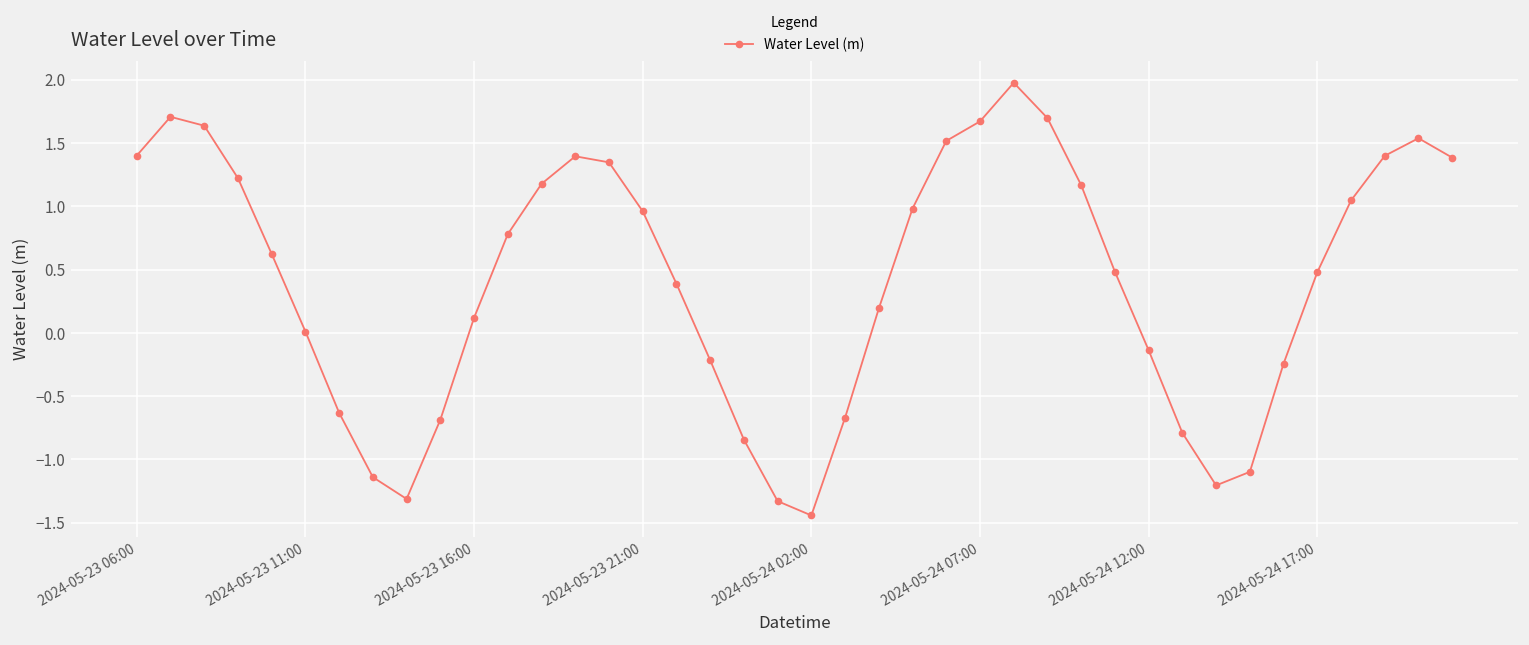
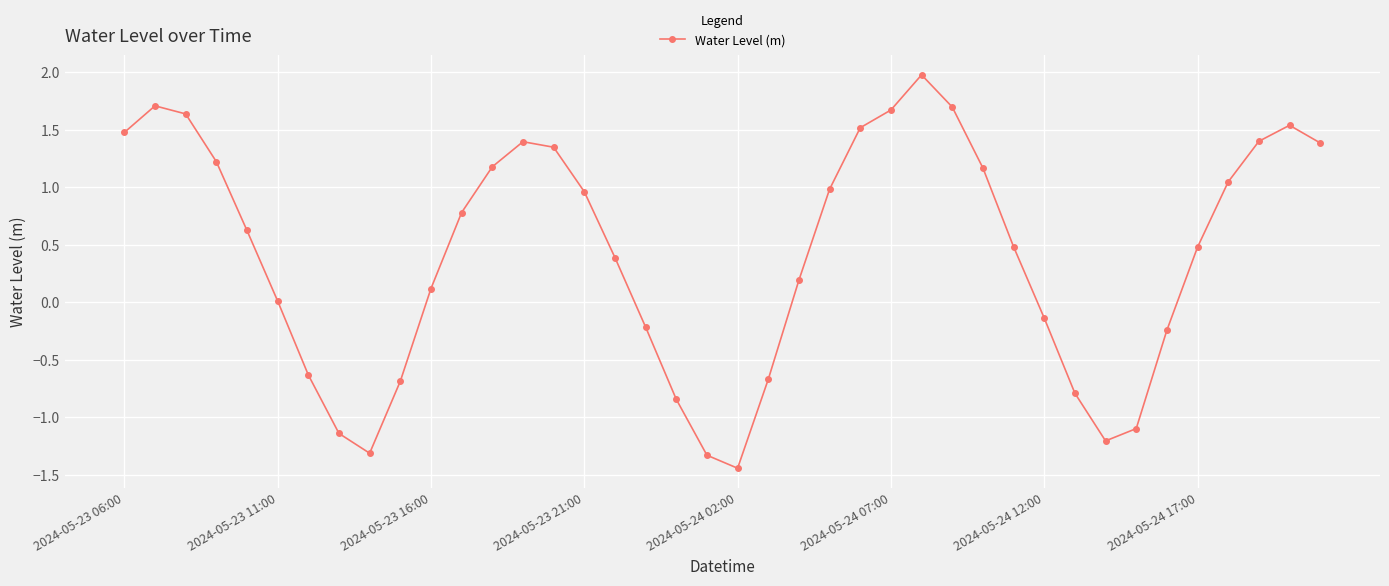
2024-05-23 06:00: 1.40 -> 1.48
